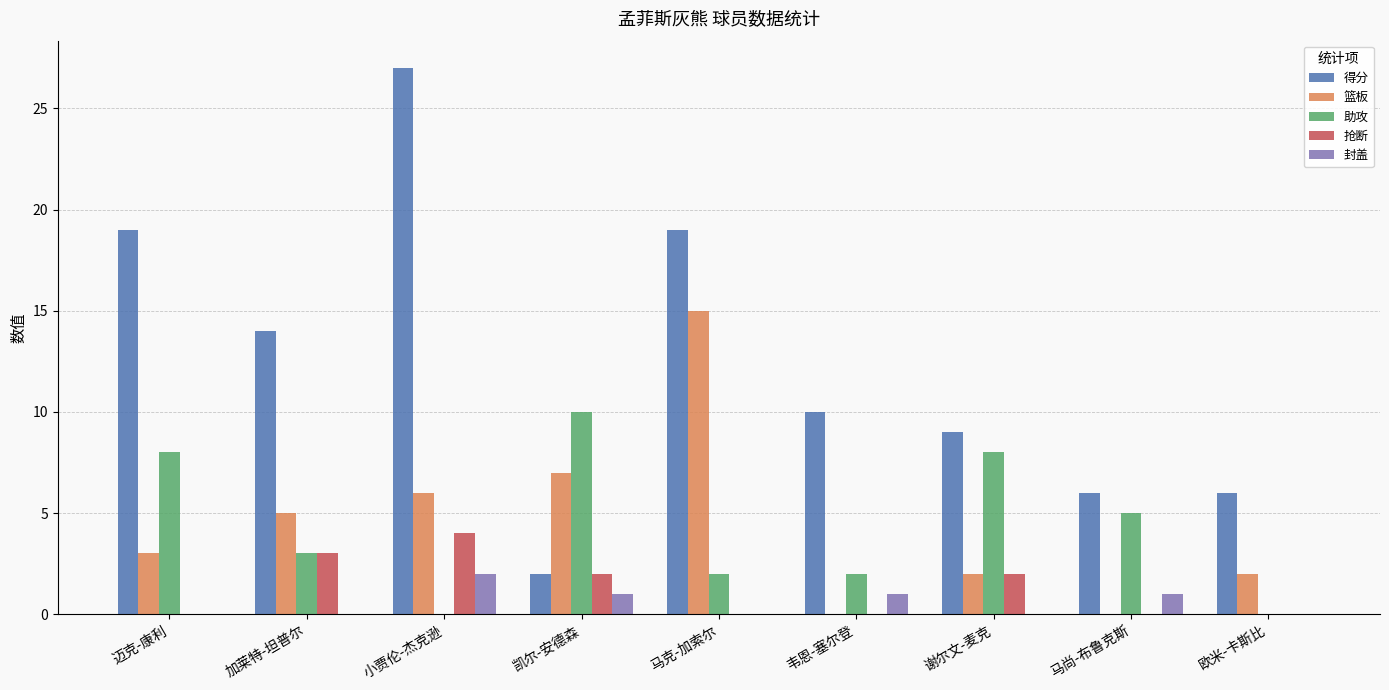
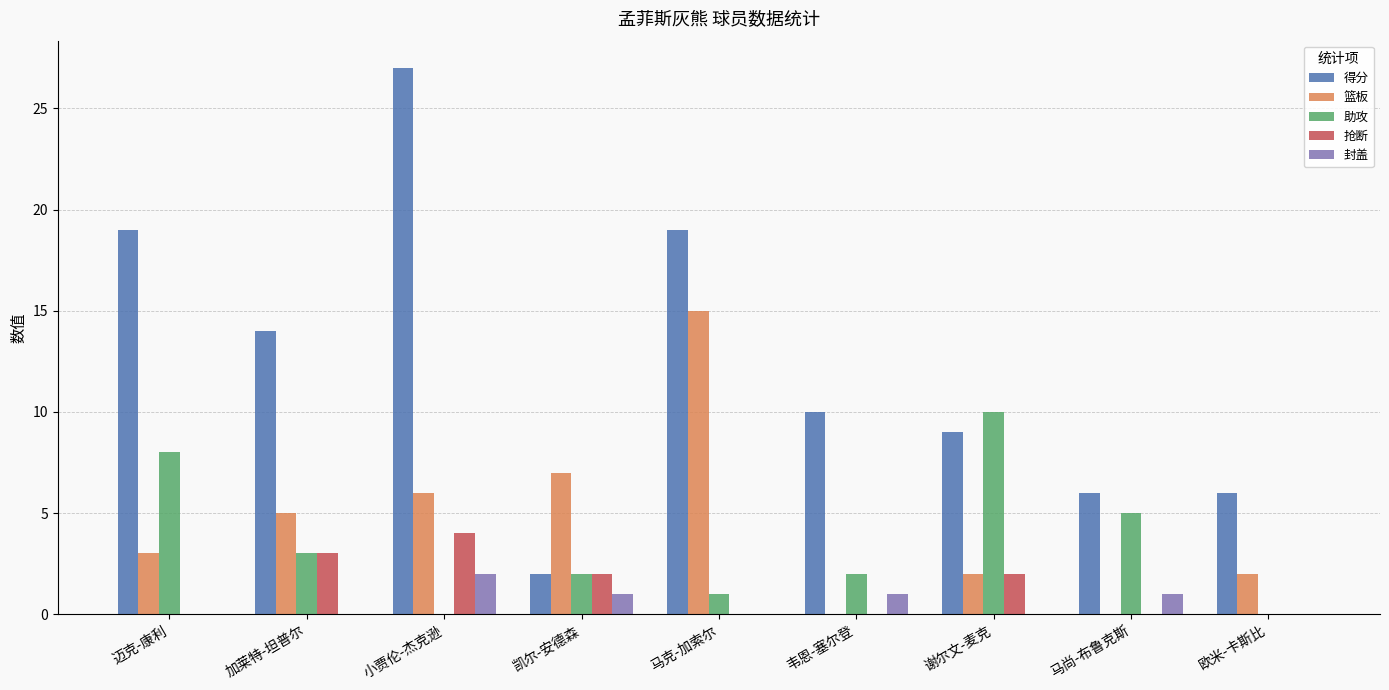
助攻, 凯尔-安德森: 10 -> 2
助攻, 马克-加索尔: 2 -> 1
助攻, 谢尔文-麦克: 8 -> 10
